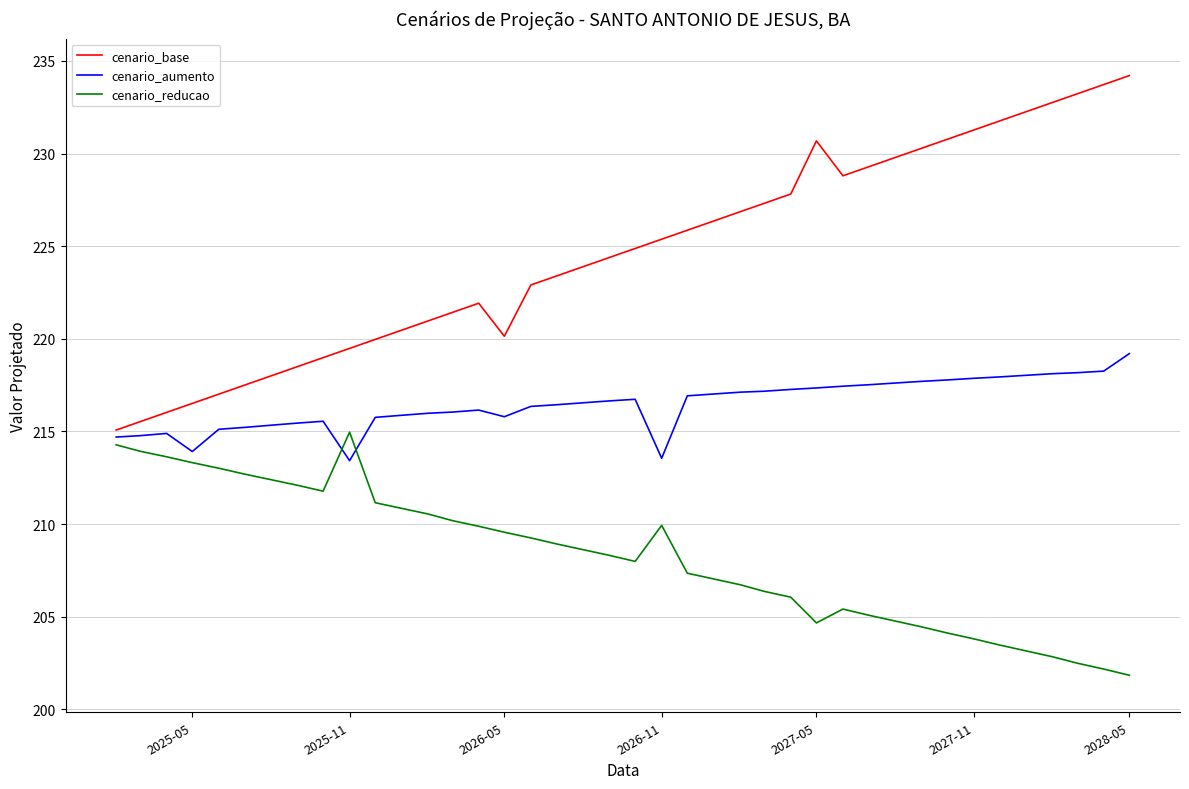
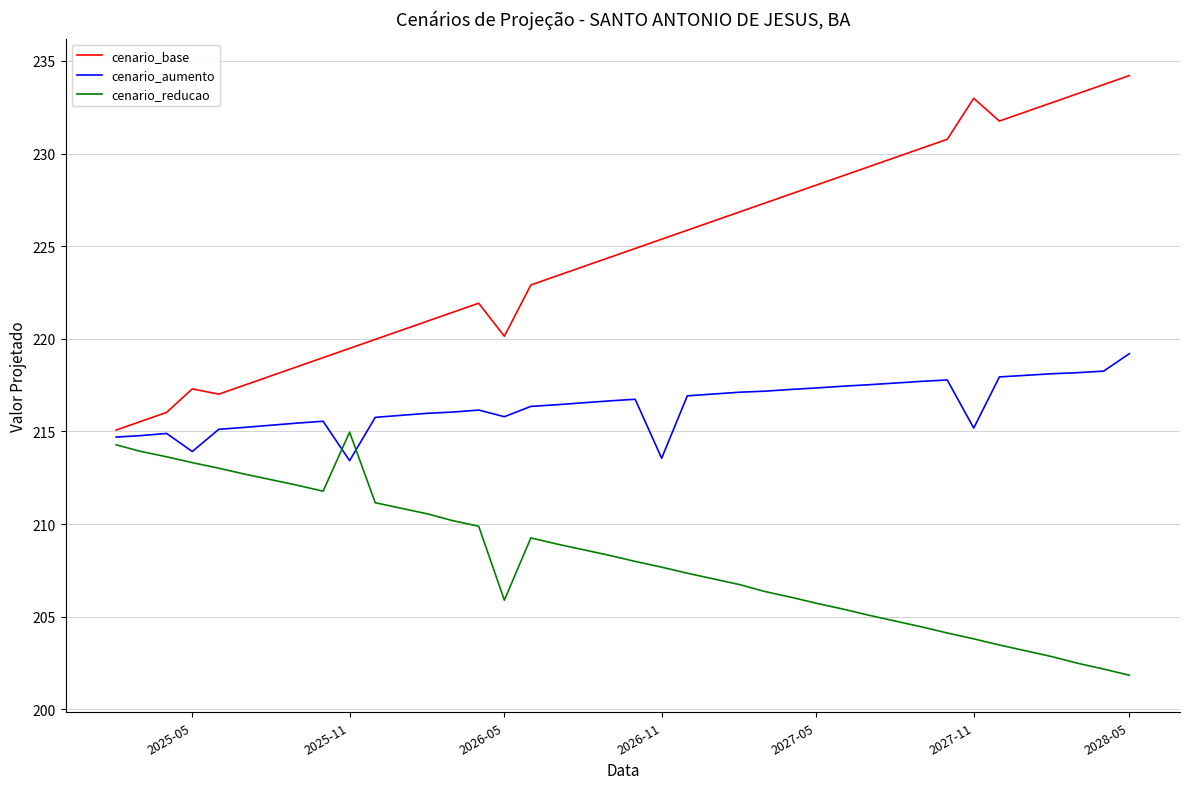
cenario_base, 2025-05: 216.5 -> 217.3
cenario_reducao, 2026-05: 209.6 -> 205.9
cenario_reducao, 2026-11: 209.9 -> 207.7
cenario_base, 2027-05: 230.7 -> 228.3
cenario_reducao, 2027-05: 204.7 -> 205.7
cenario_base, 2027-11: 231.3 -> 233.0
cenario_aumento, 2027-11: 217.9 -> 215.2
